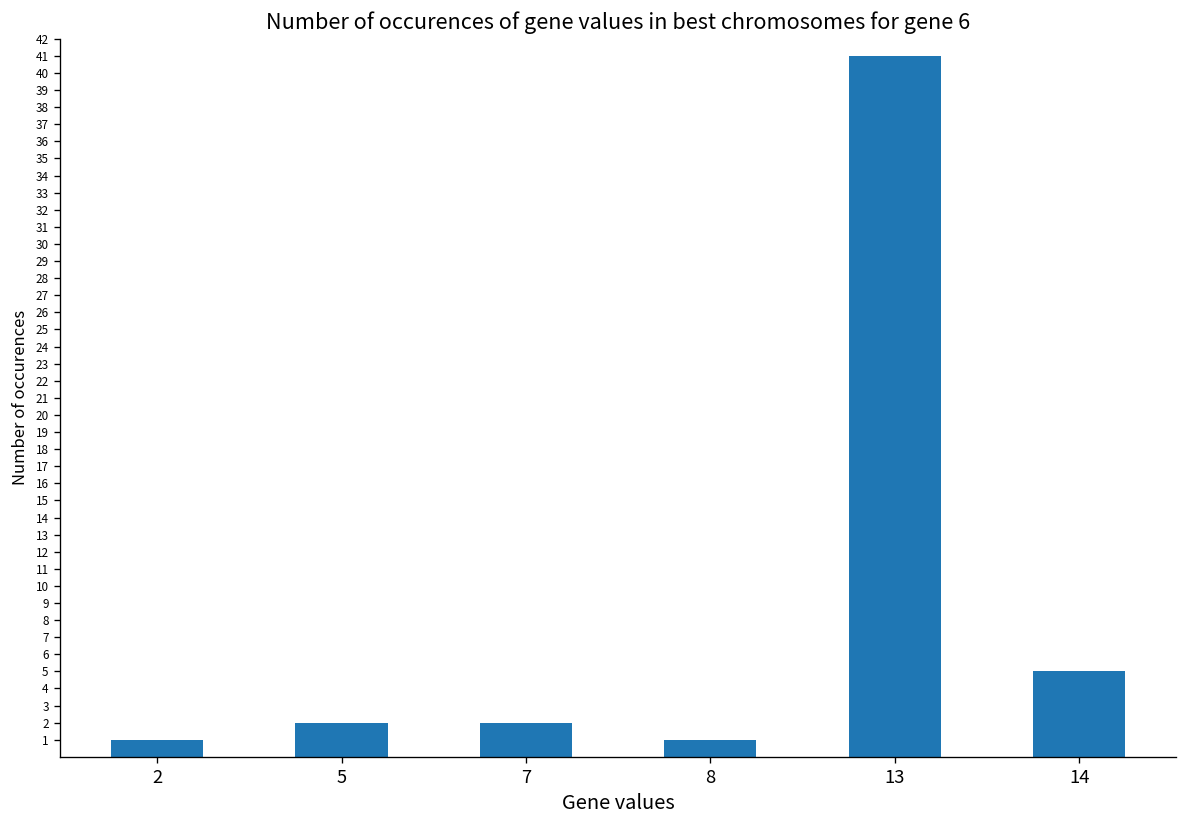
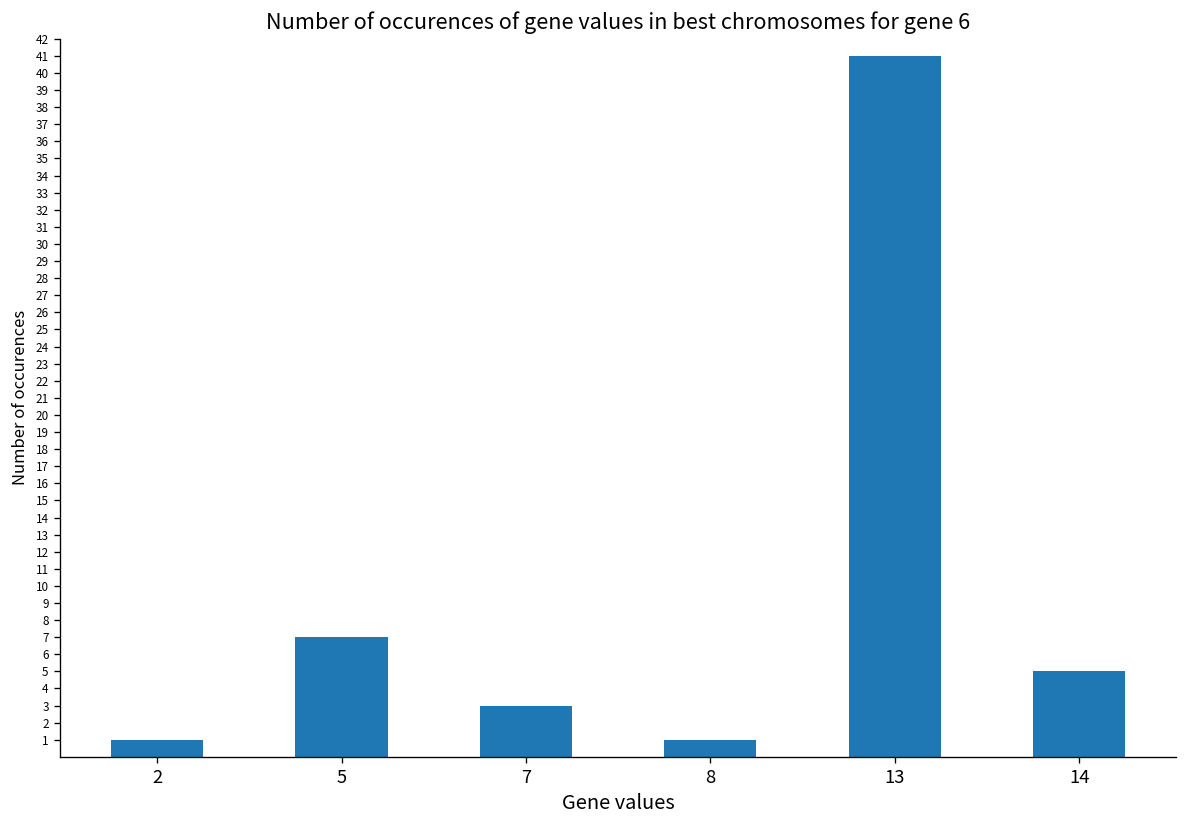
5: 2 -> 7
7: 2 -> 3
